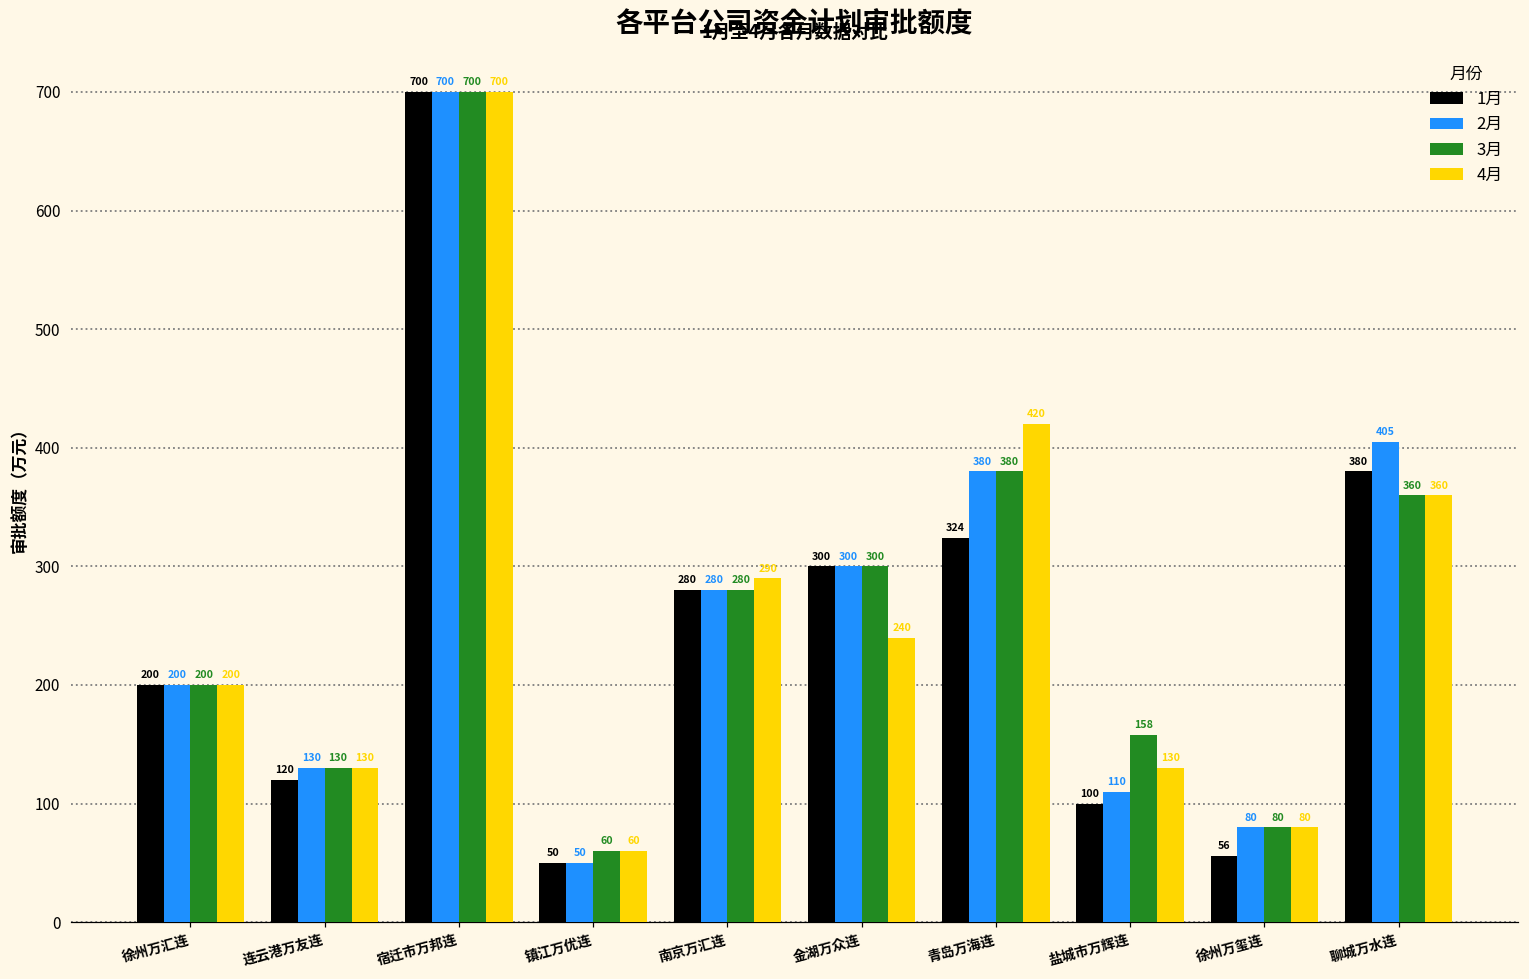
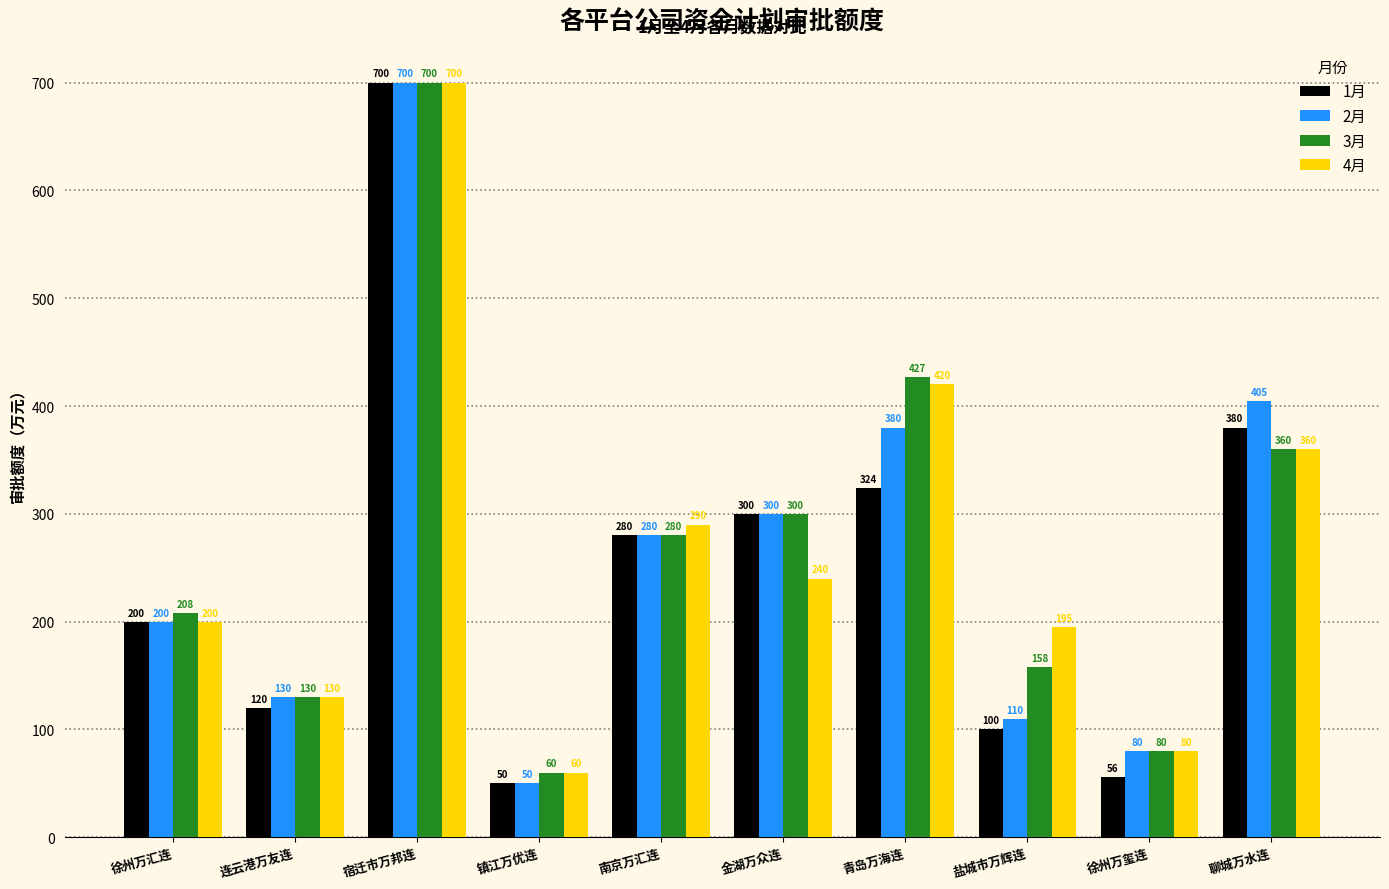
3月, 徐州万汇连: 200 -> 208
3月, 青岛万海连: 380 -> 427
4月, 盐城市万辉连: 130 -> 195
